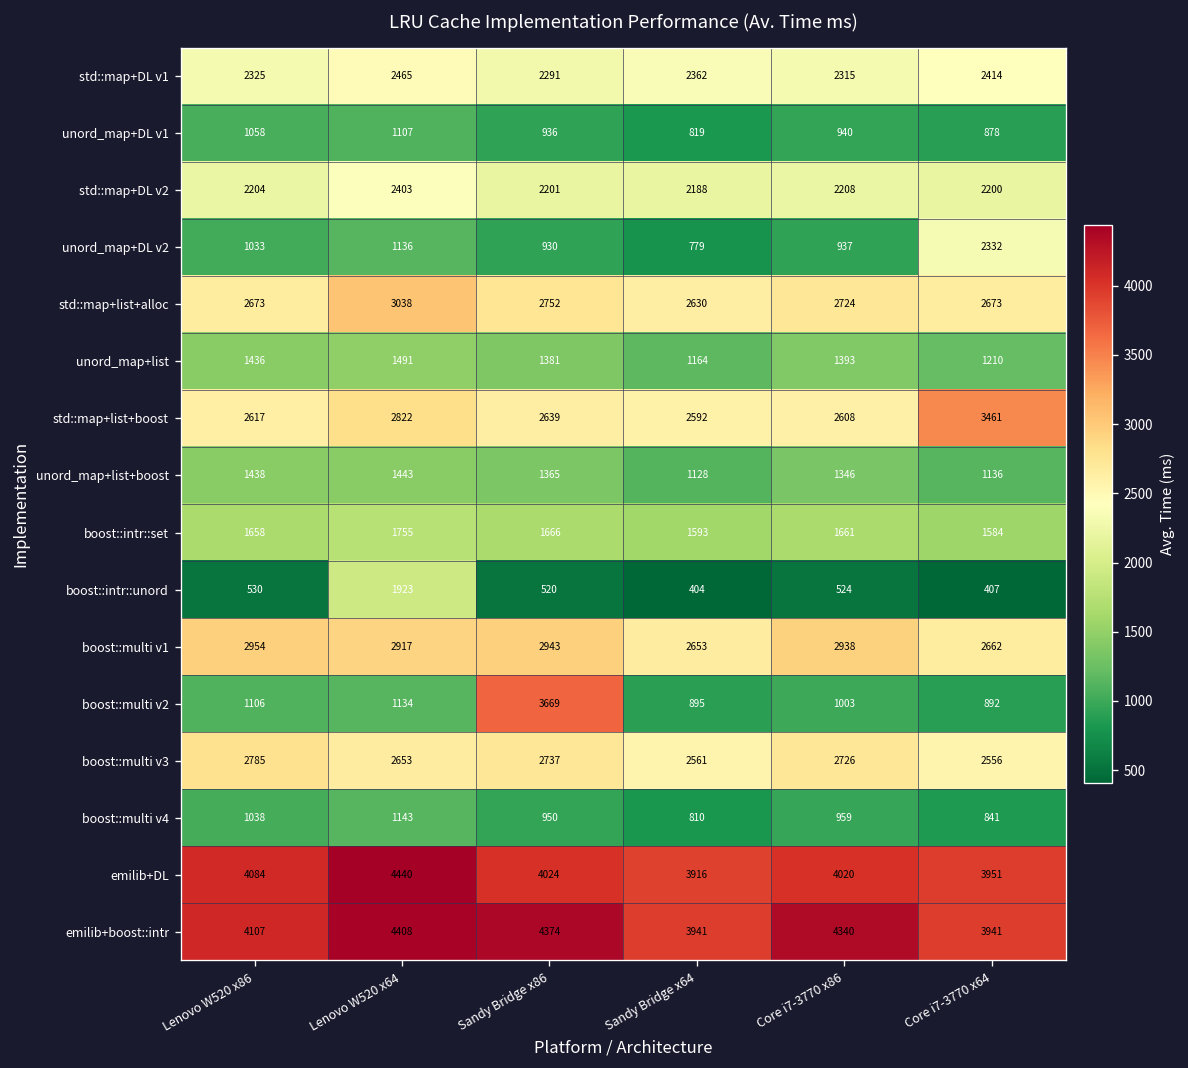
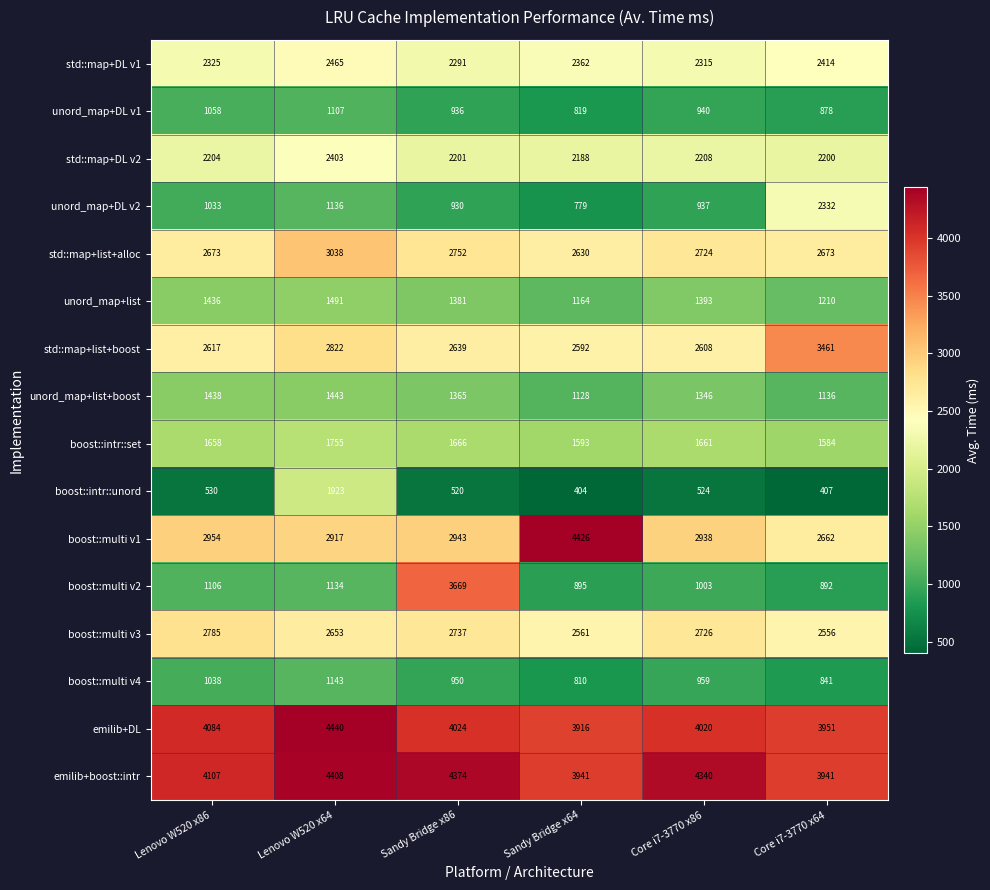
boost::multi v1, Sandy Bridge x64: 2653 -> 4426
